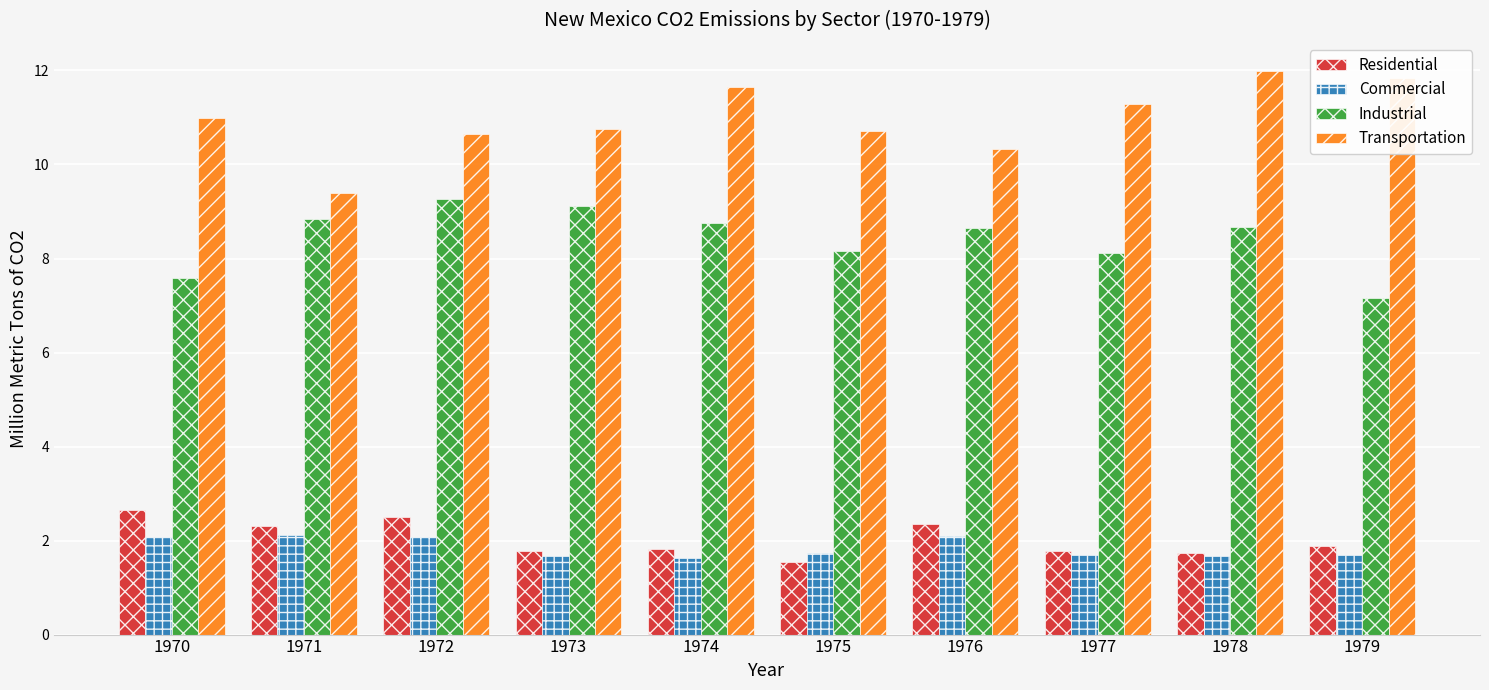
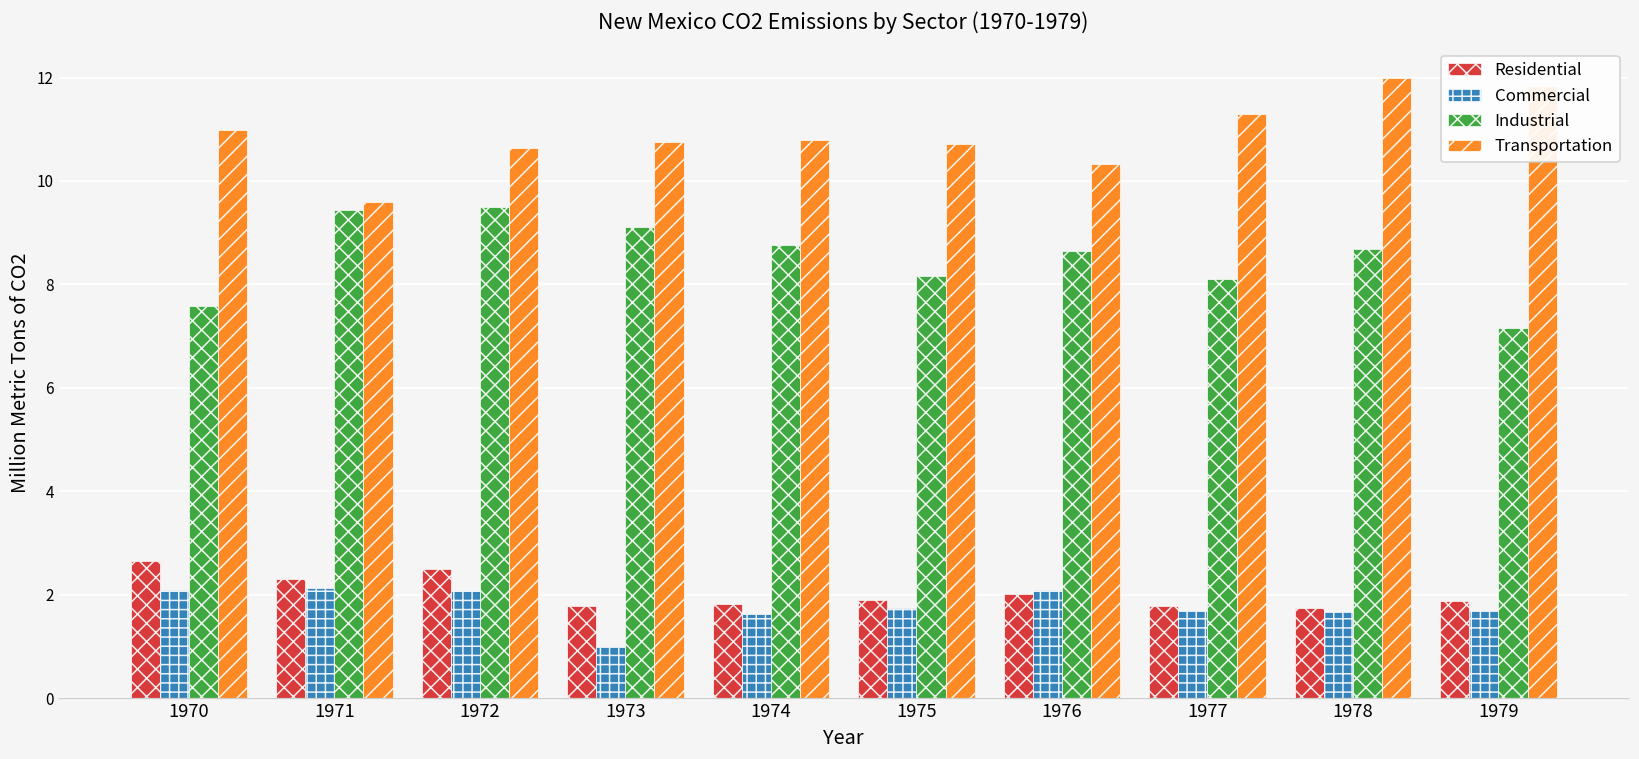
Industrial, 1971: 8.8 -> 9.4
Transportation, 1971: 9.4 -> 9.6
Industrial, 1972: 9.3 -> 9.5
Commercial, 1973: 1.7 -> 1.0
Transportation, 1974: 11.6 -> 10.8
Residential, 1975: 1.5 -> 1.9
Residential, 1976: 2.4 -> 2.0
